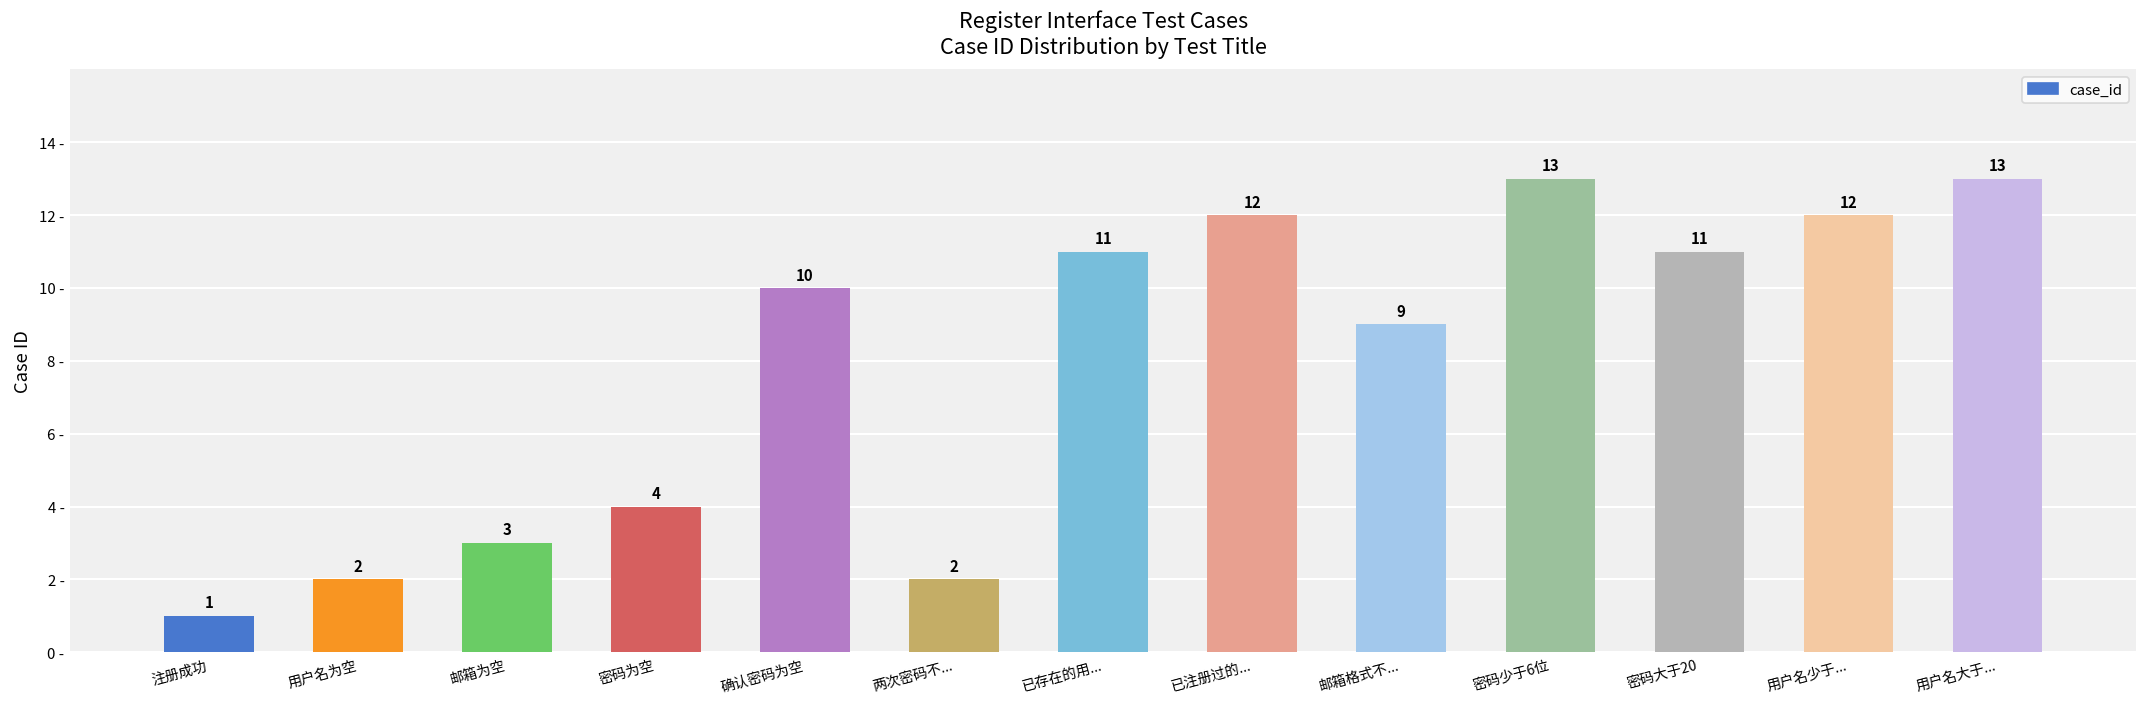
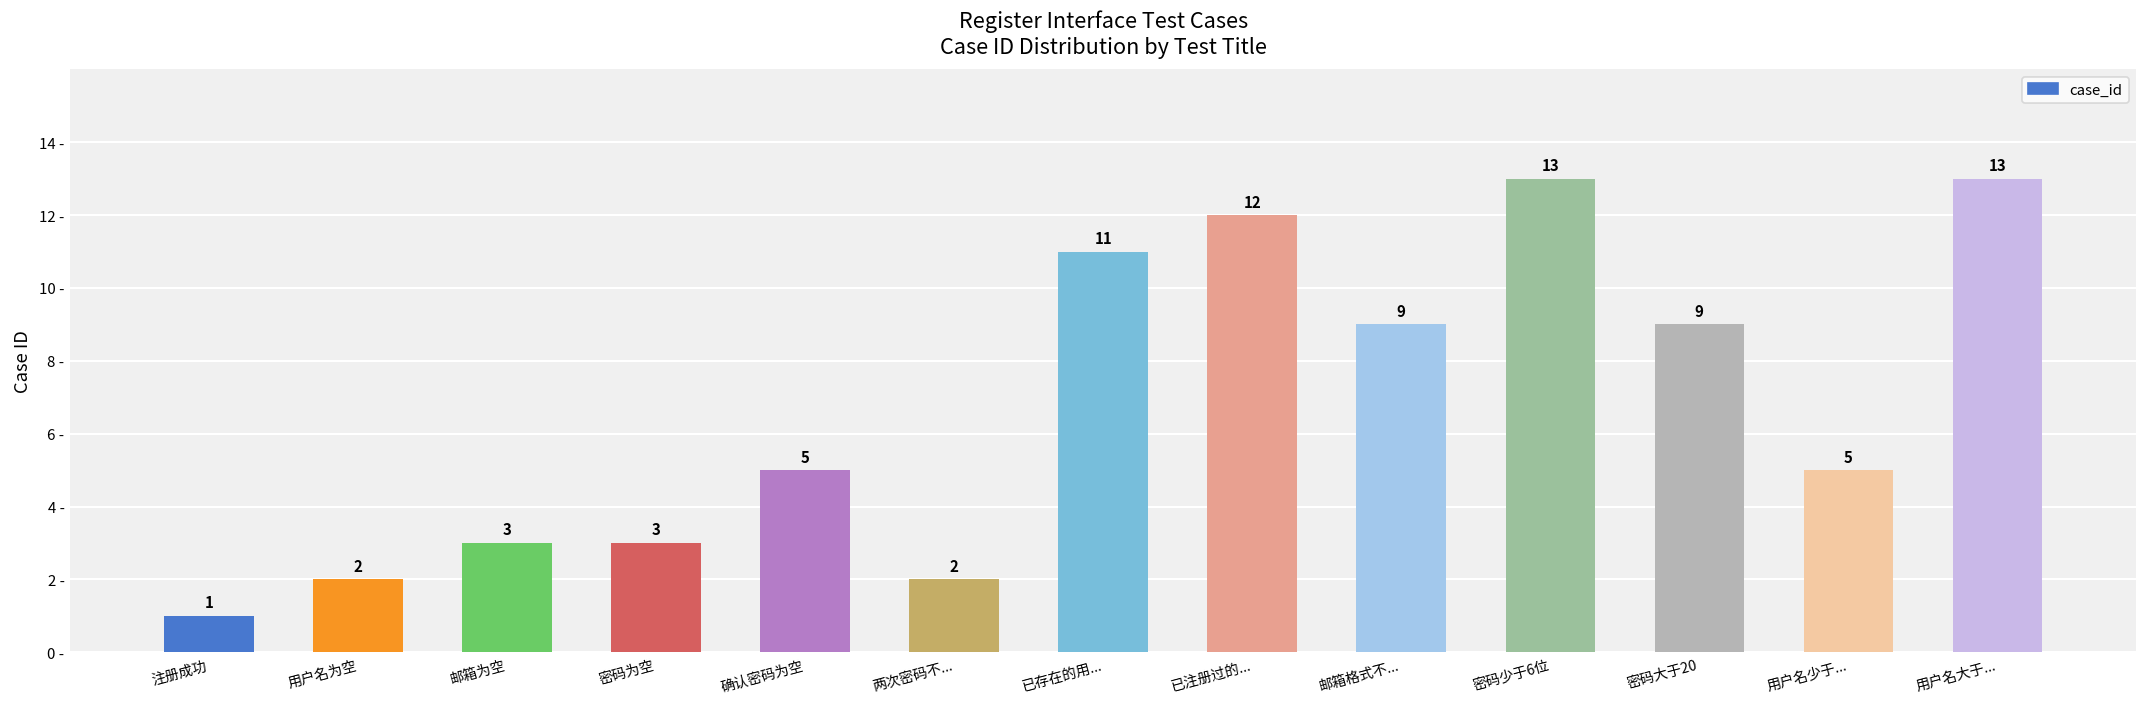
密码为空: 4 -> 3
确认密码为空: 10 -> 5
密码大于20: 11 -> 9
用户名少于...: 12 -> 5
